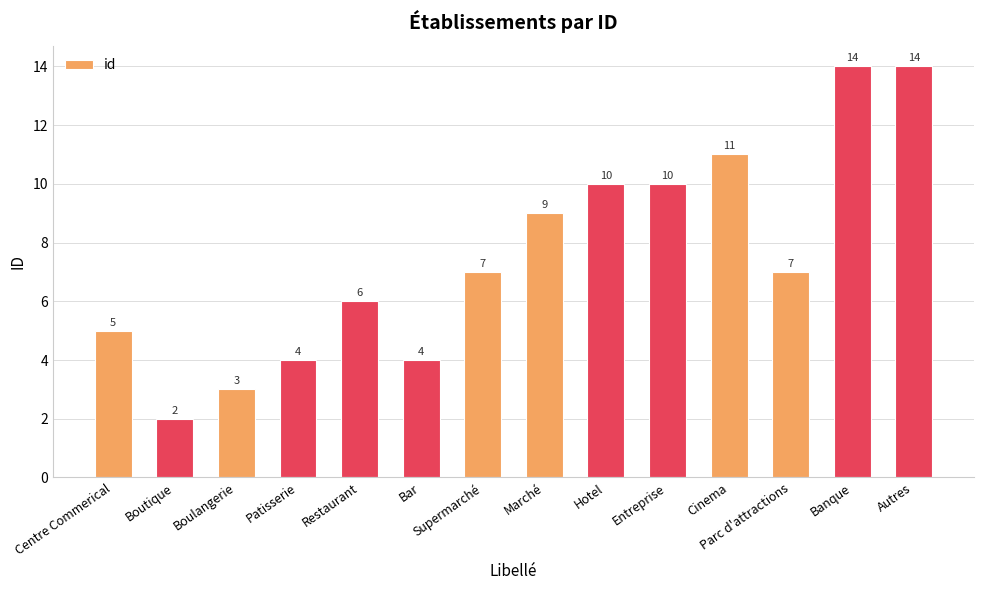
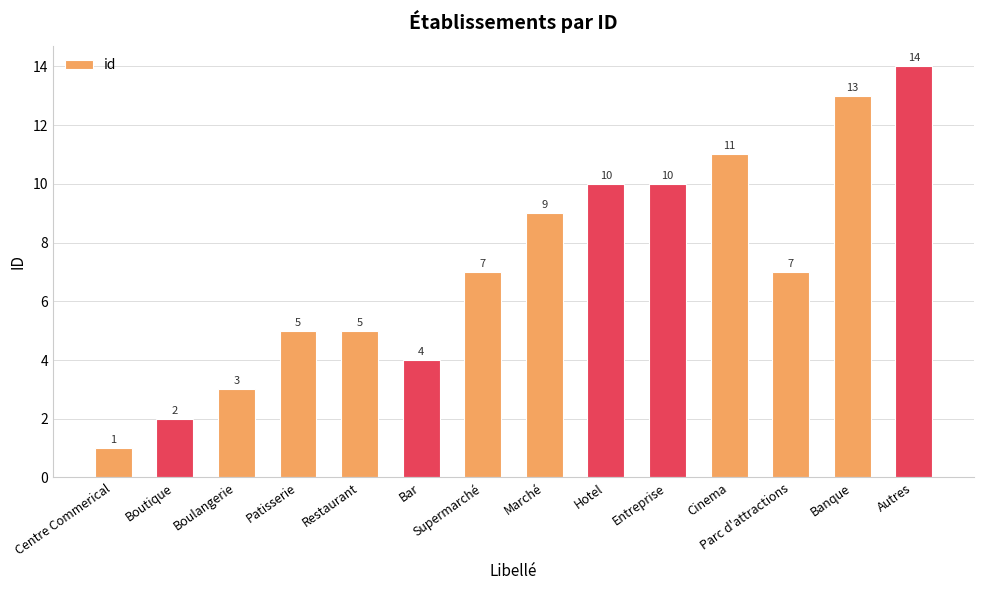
Centre Commerical: 5 -> 1
Patisserie: 4 -> 5
Restaurant: 6 -> 5
Banque: 14 -> 13
